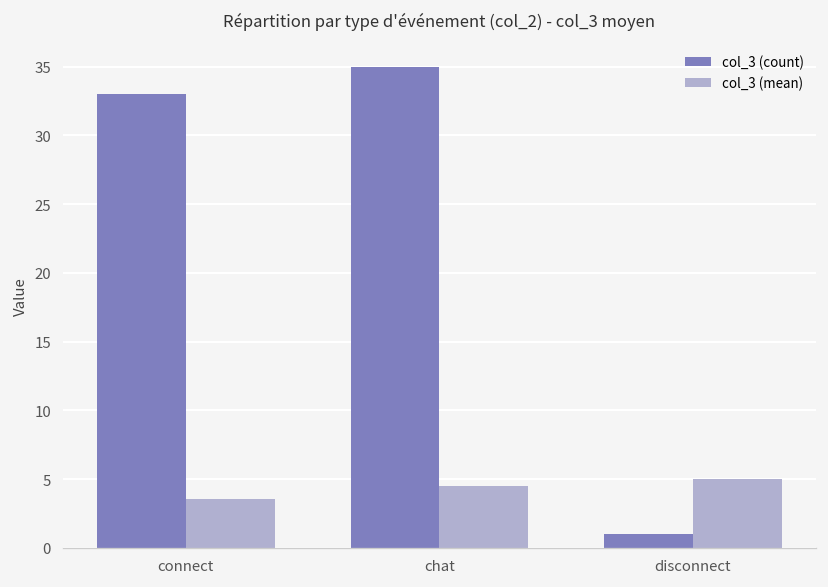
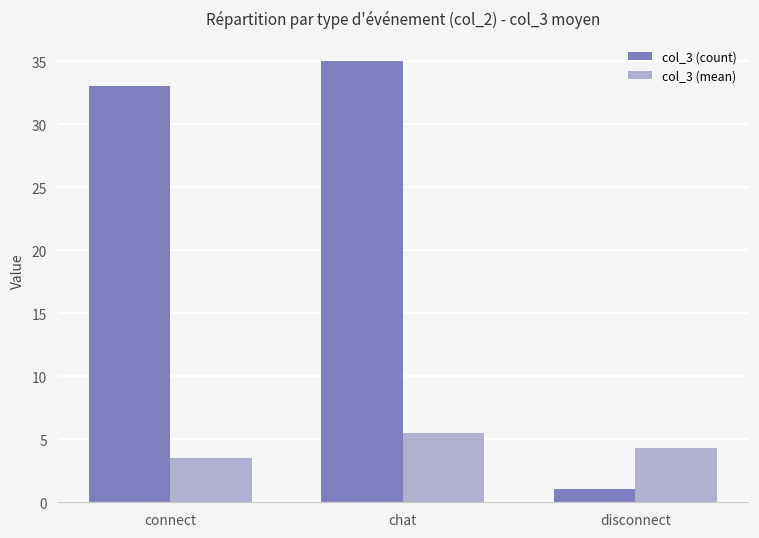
col_3 (mean), chat: 4.5 -> 5.5
col_3 (mean), disconnect: 5.0 -> 4.3
